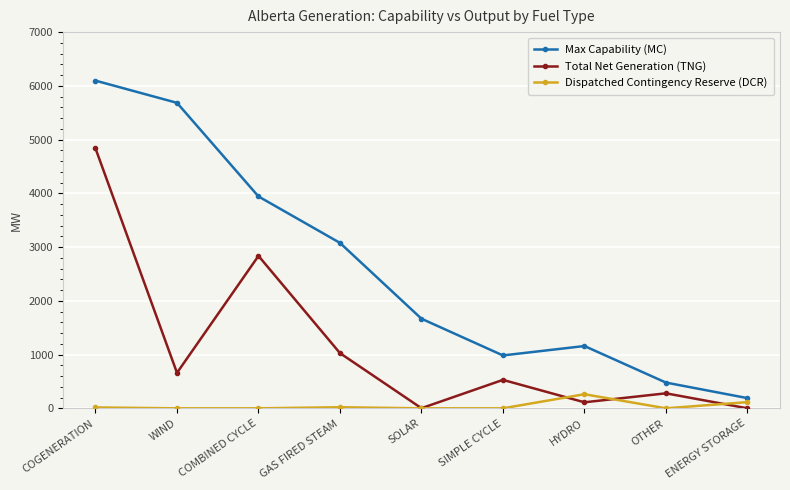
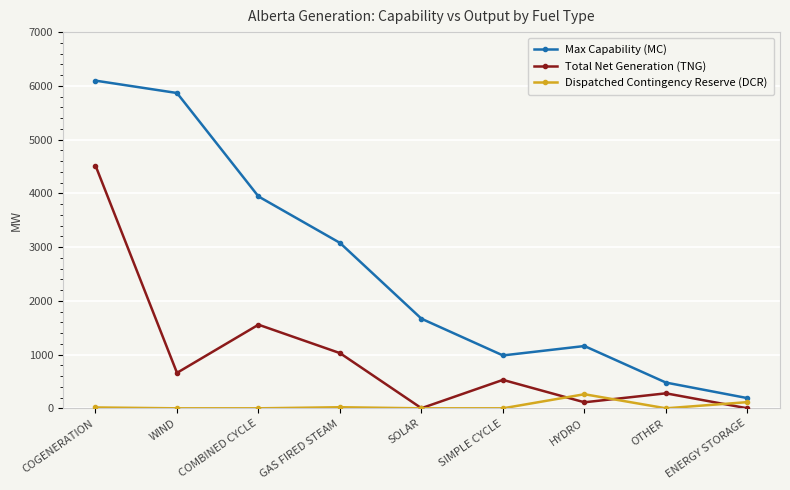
Total Net Generation (TNG), COGENERATION: 4800 -> 4500
Max Capability (MC), WIND: 5700 -> 5900
Total Net Generation (TNG), COMBINED CYCLE: 2800 -> 1600
